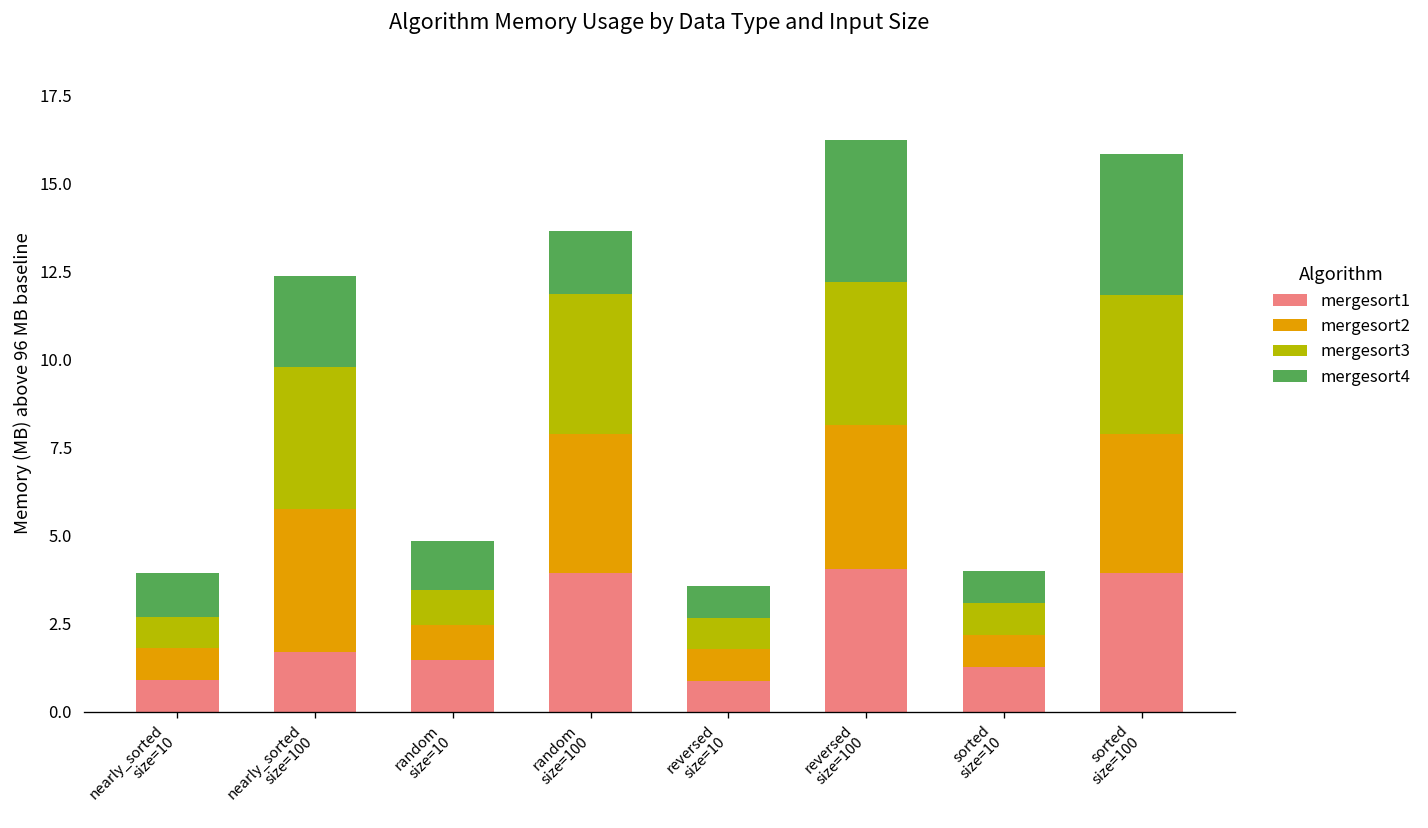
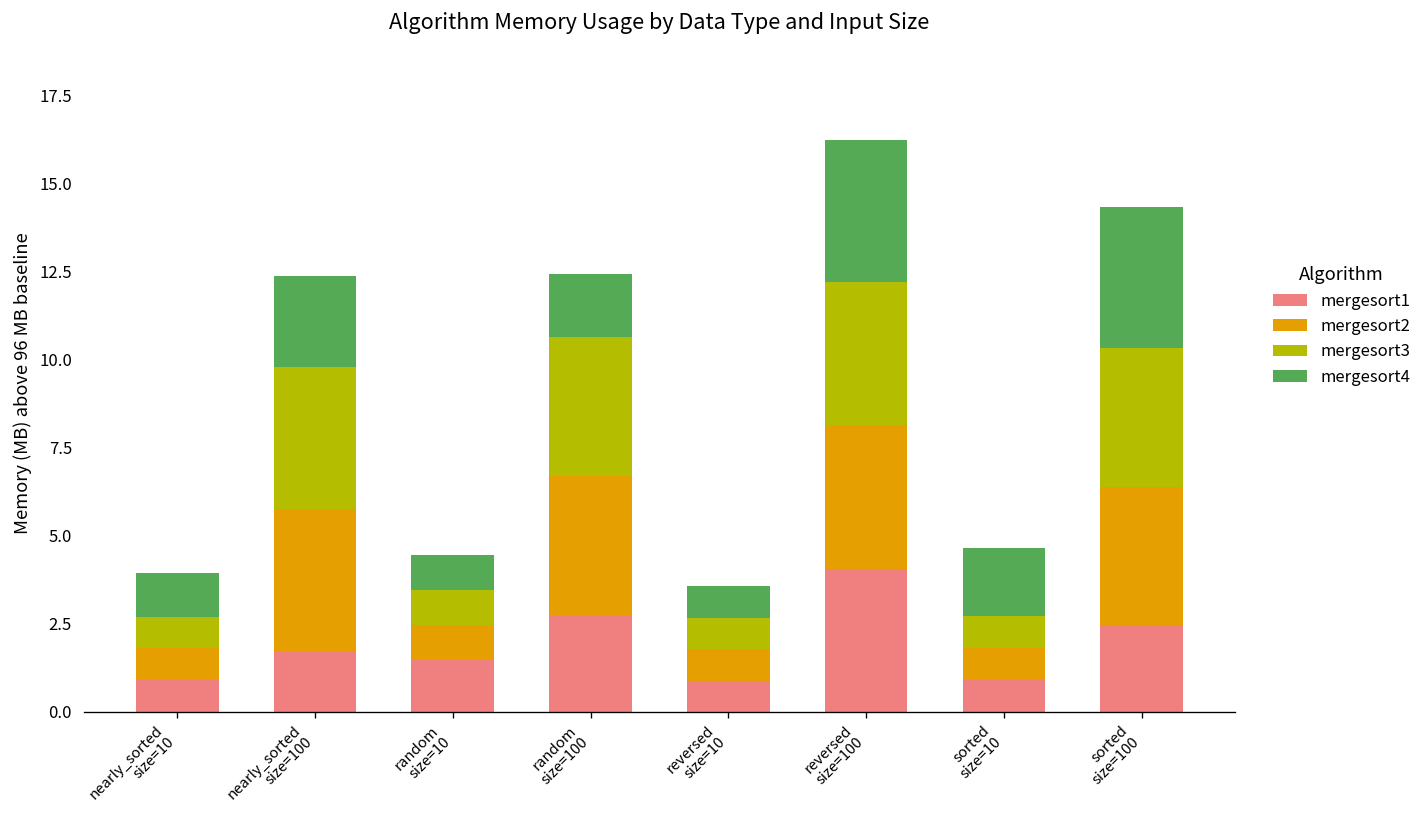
mergesort4, random size=10: 1.4 -> 1.0
mergesort1, random size=100: 4.0 -> 2.7
mergesort1, sorted size=10: 1.3 -> 0.9
mergesort4, sorted size=10: 0.9 -> 1.9
mergesort1, sorted size=100: 4.0 -> 2.4
